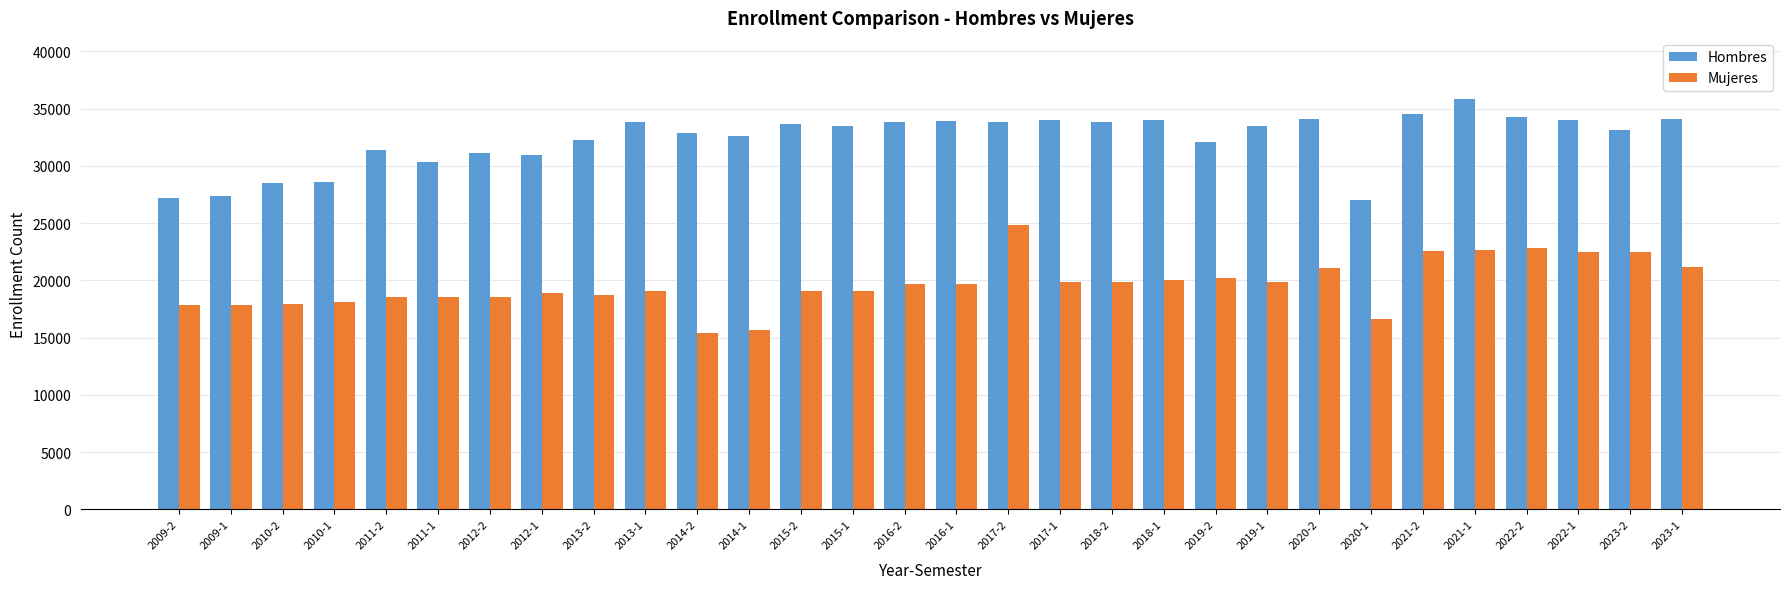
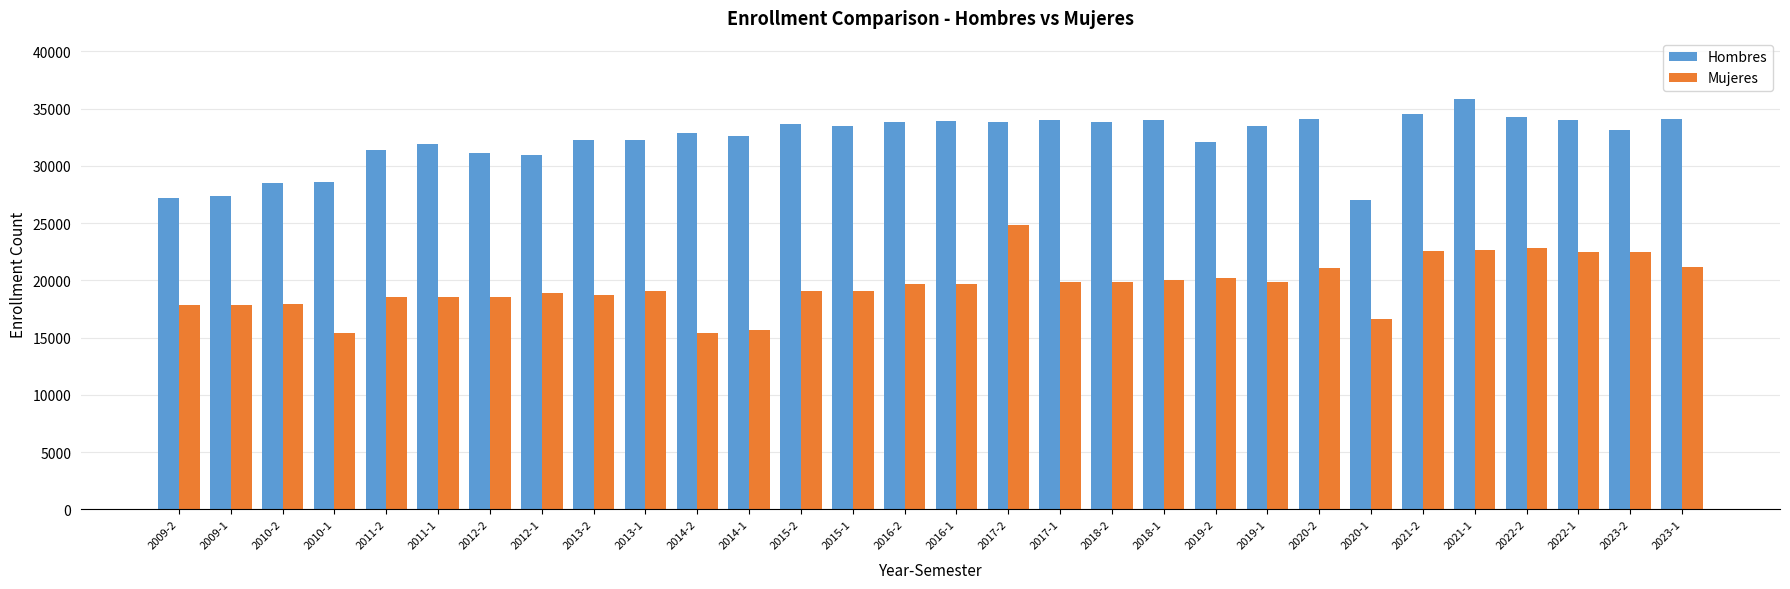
Mujeres, 2010-1: 18100 -> 15400
Hombres, 2011-1: 30400 -> 31900
Hombres, 2013-1: 33800 -> 32300
